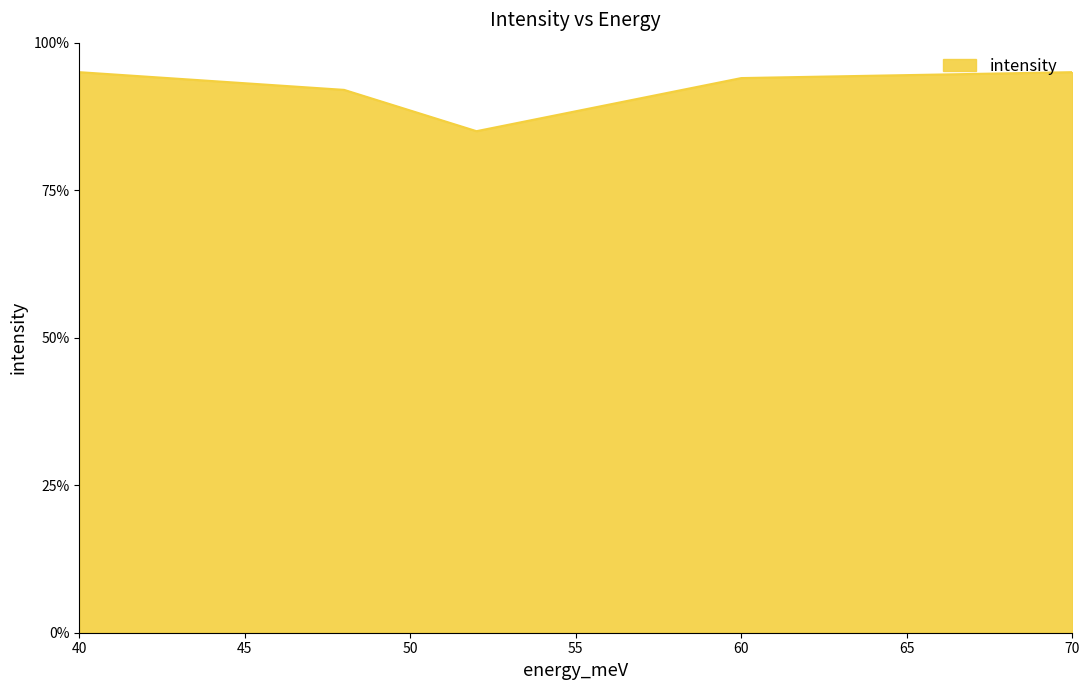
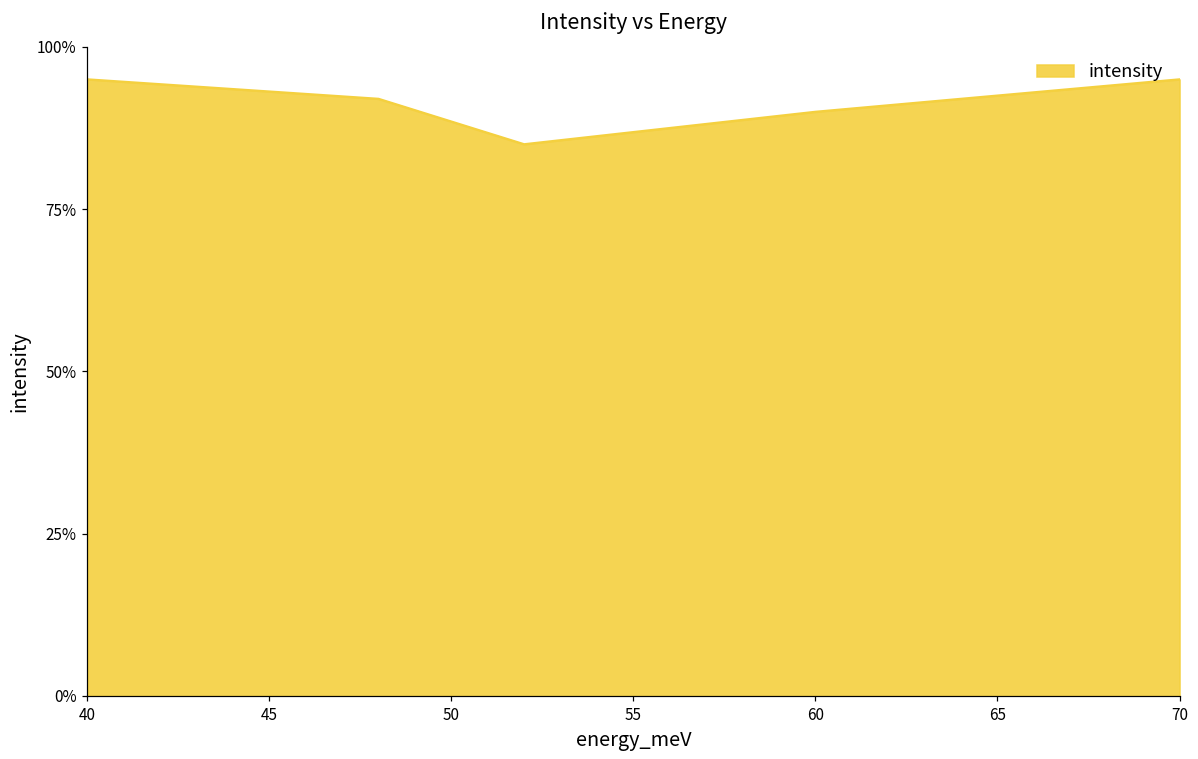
60: 94% -> 90%
